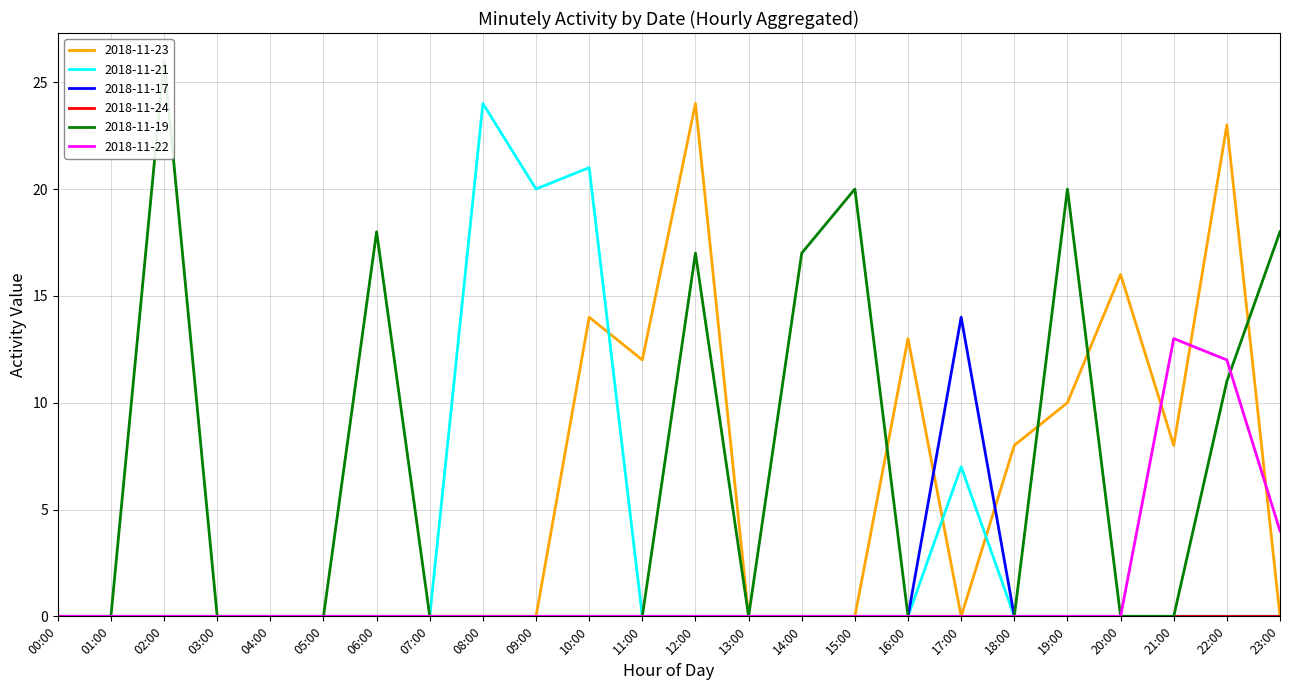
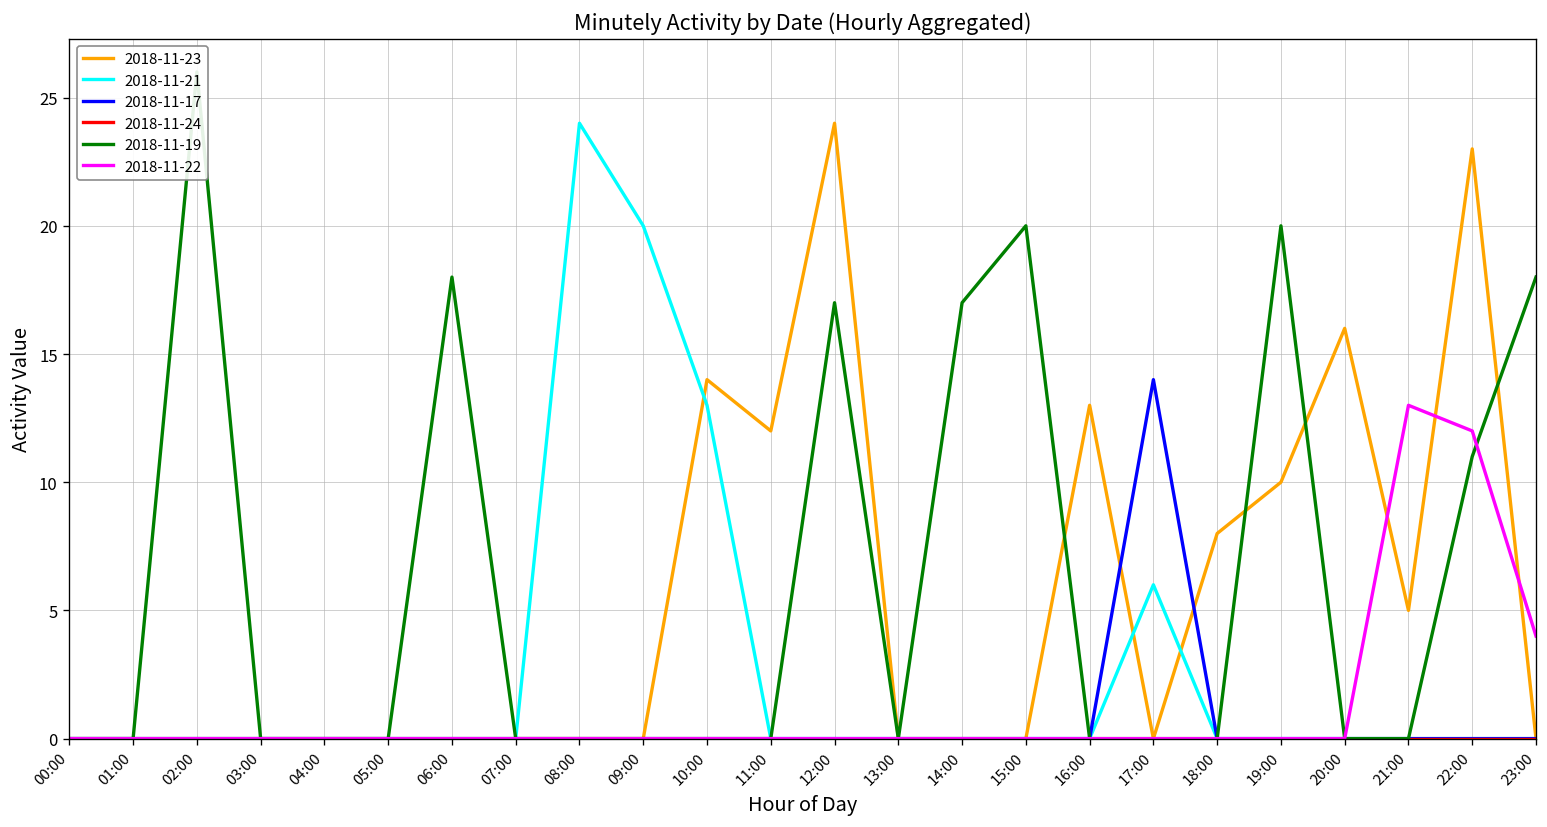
2018-11-21, 10:00: 21 -> 13
2018-11-21, 17:00: 7 -> 6
2018-11-23, 21:00: 8 -> 5
